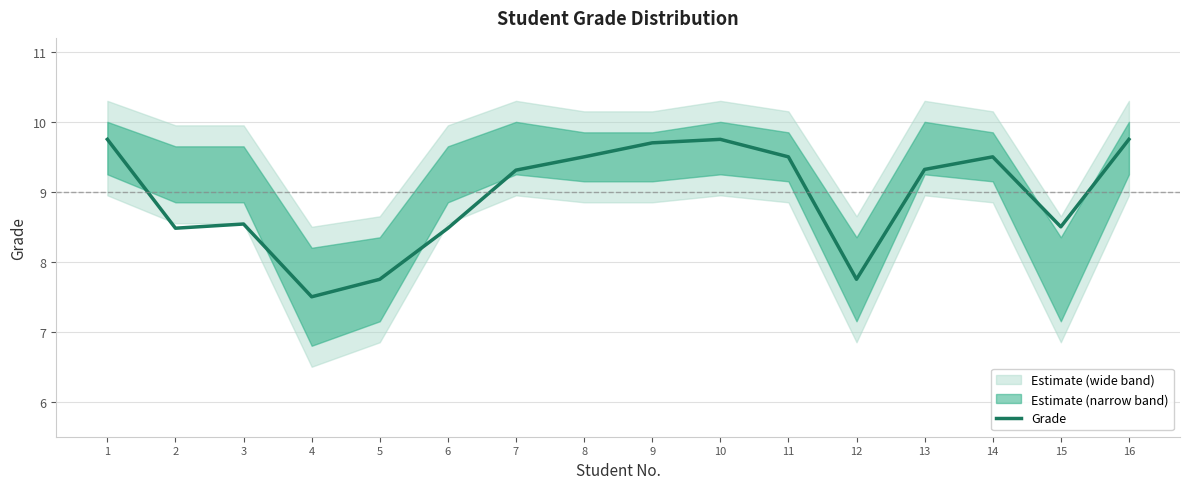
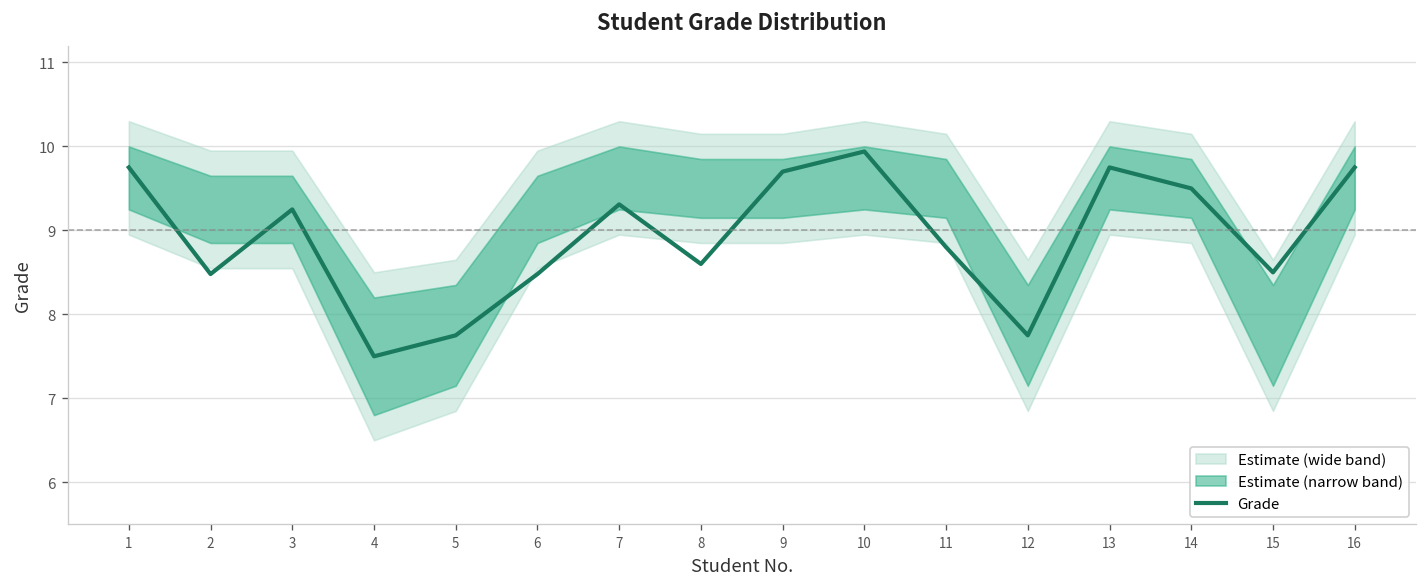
Grade, 3: 8.5 -> 9.3
Grade, 8: 9.5 -> 8.6
Grade, 10: 9.8 -> 9.9
Grade, 11: 9.5 -> 8.8
Grade, 13: 9.3 -> 9.8
